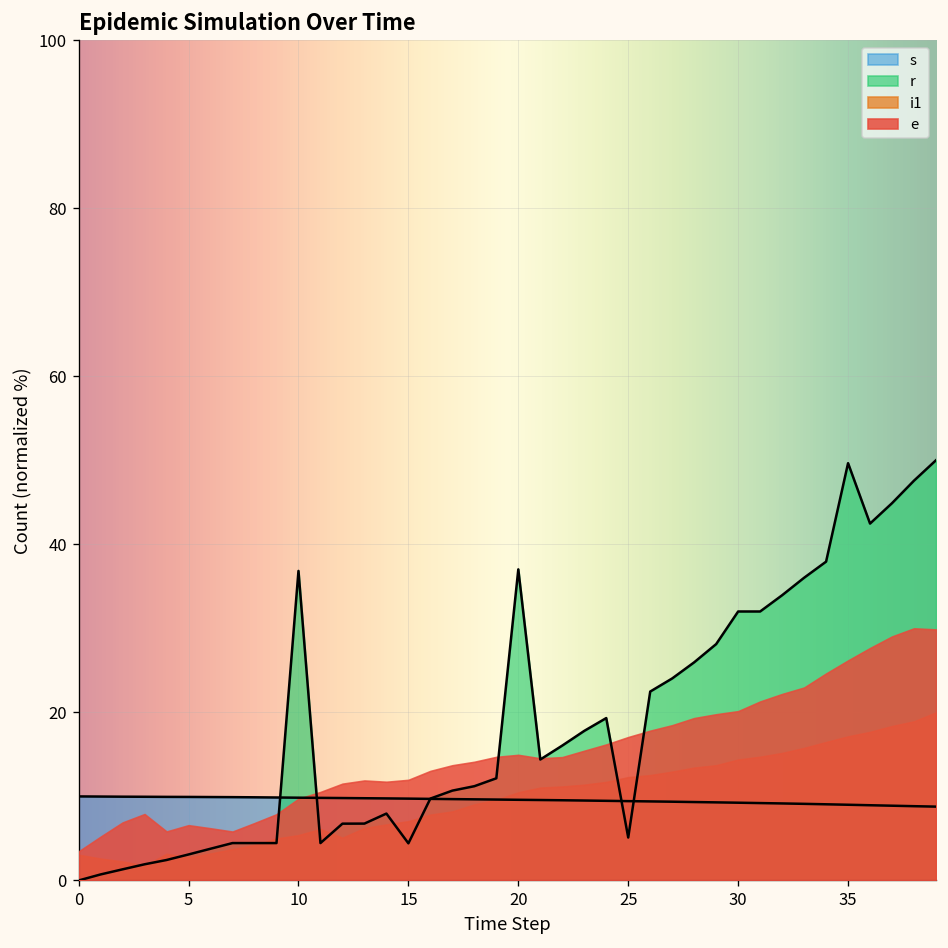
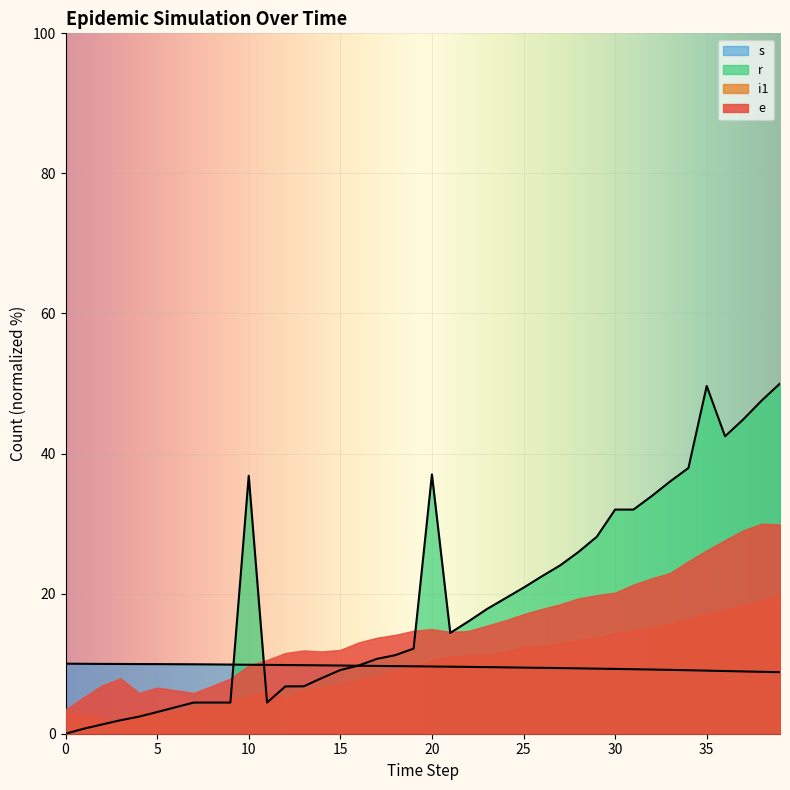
r, 15: 4 -> 9
r, 25: 5 -> 21
